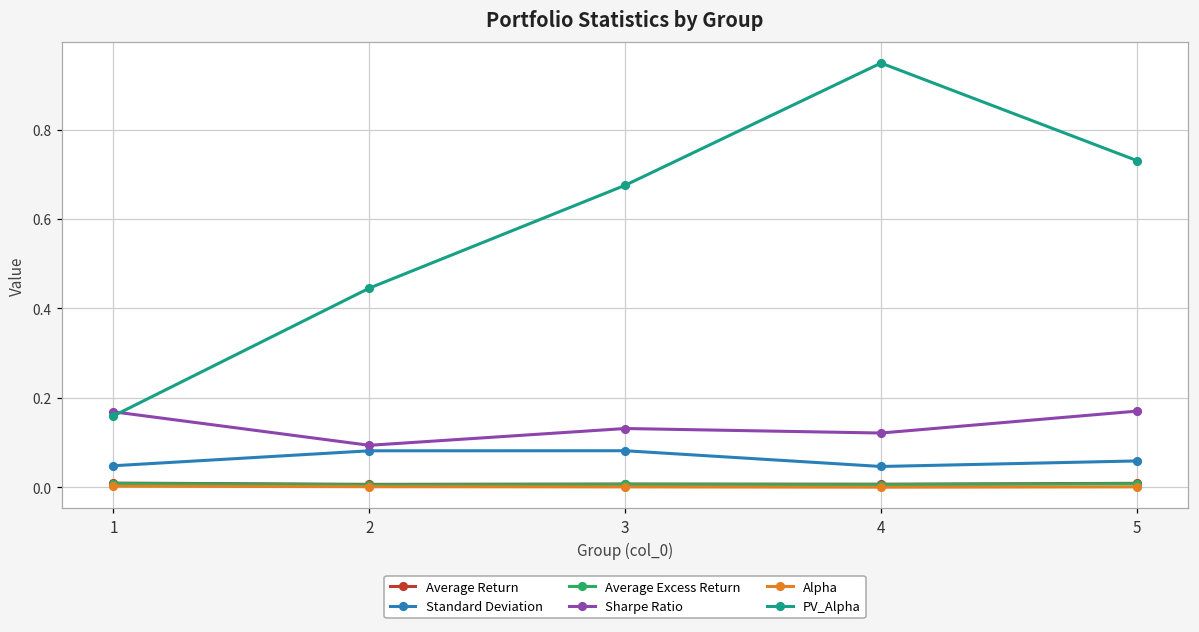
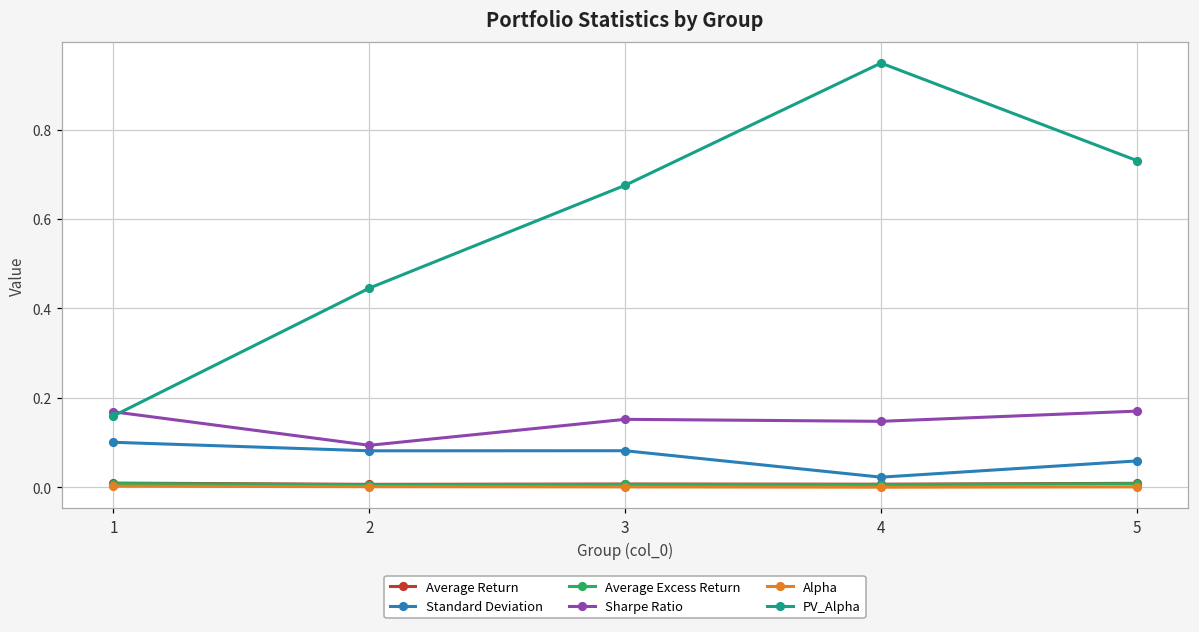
Standard Deviation, 1: 0.05 -> 0.10
Sharpe Ratio, 3: 0.13 -> 0.15
Standard Deviation, 4: 0.05 -> 0.02
Sharpe Ratio, 4: 0.12 -> 0.15
